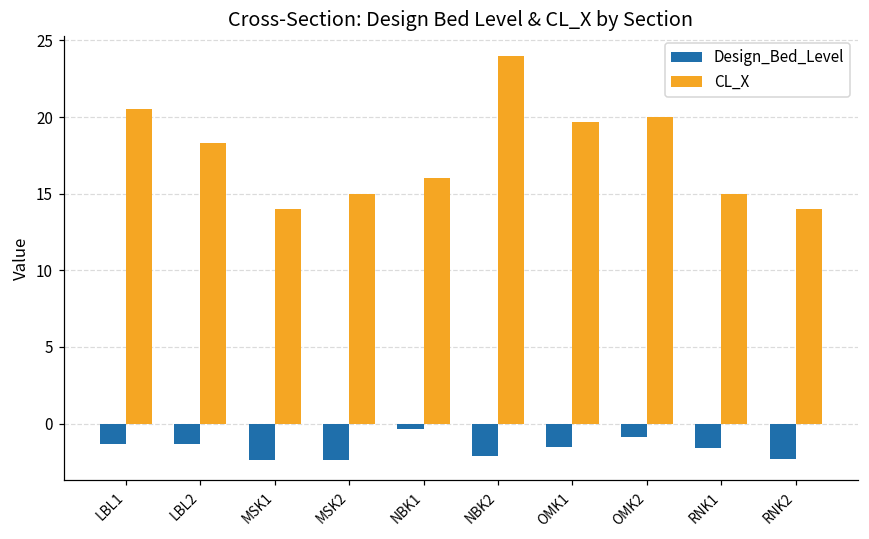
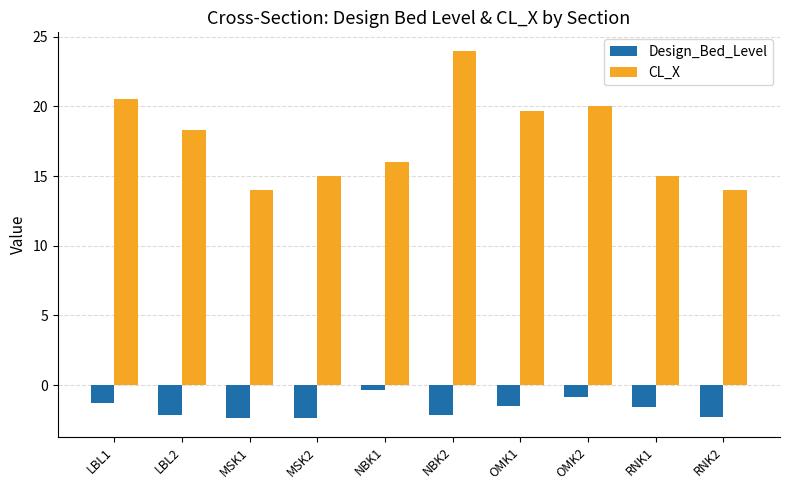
Design_Bed_Level, LBL2: -1.3 -> -2.2
